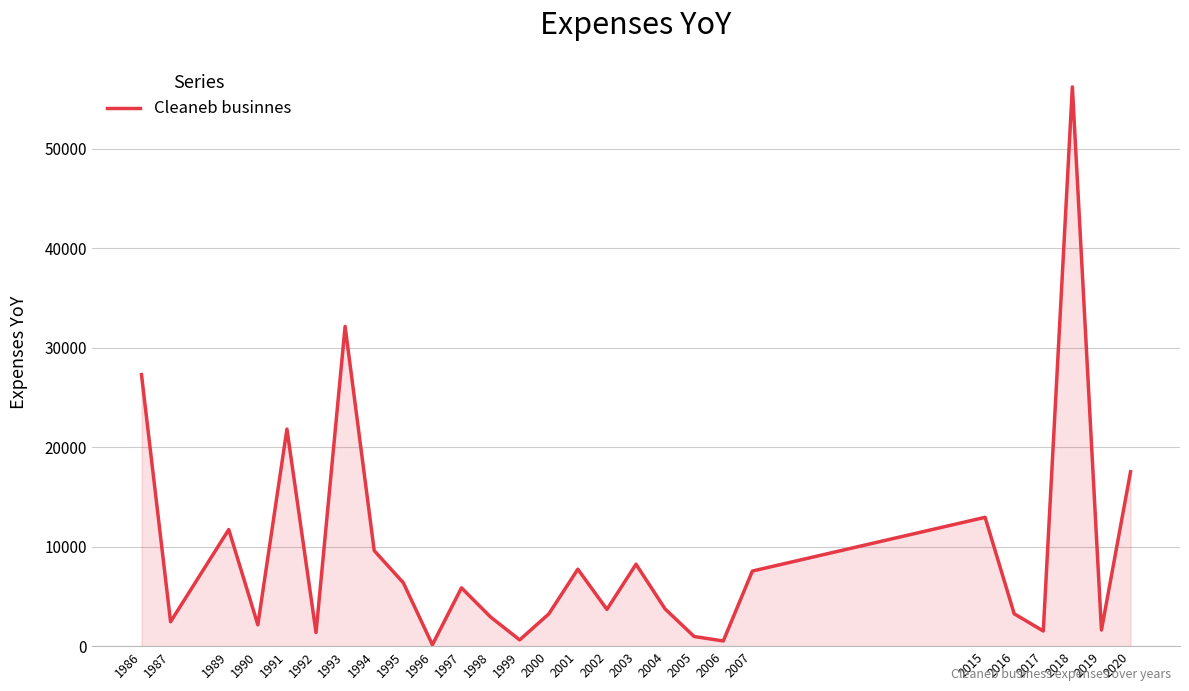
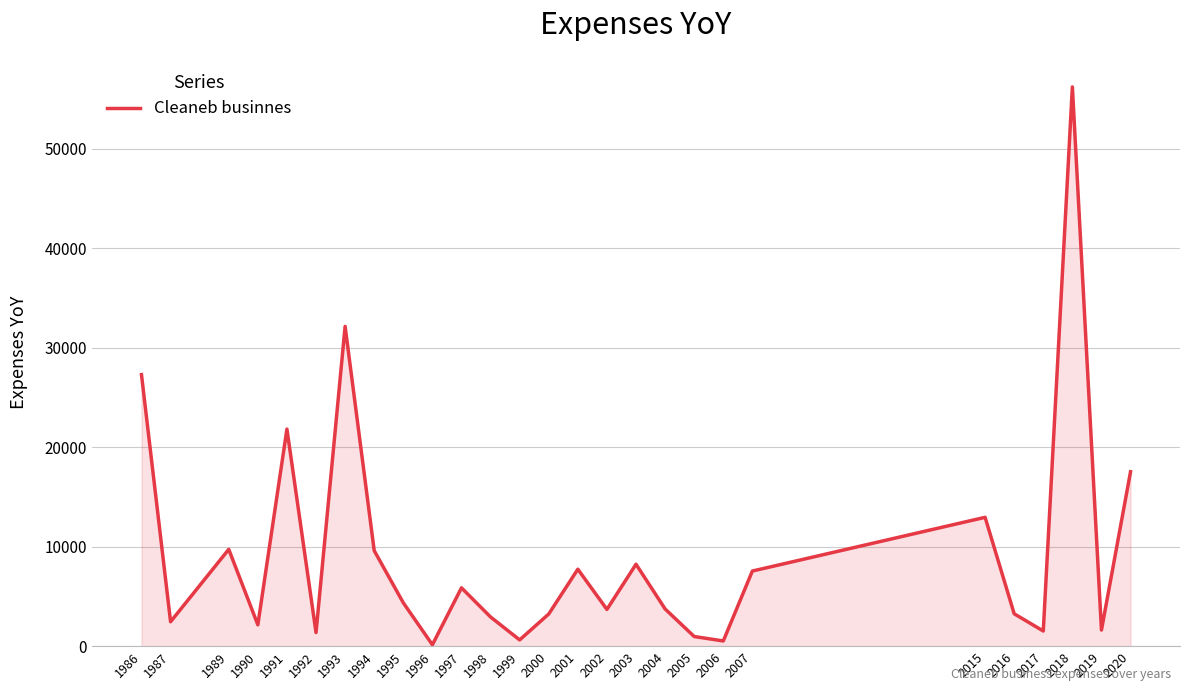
1989: 12000 -> 10000
1995: 6000 -> 4000
